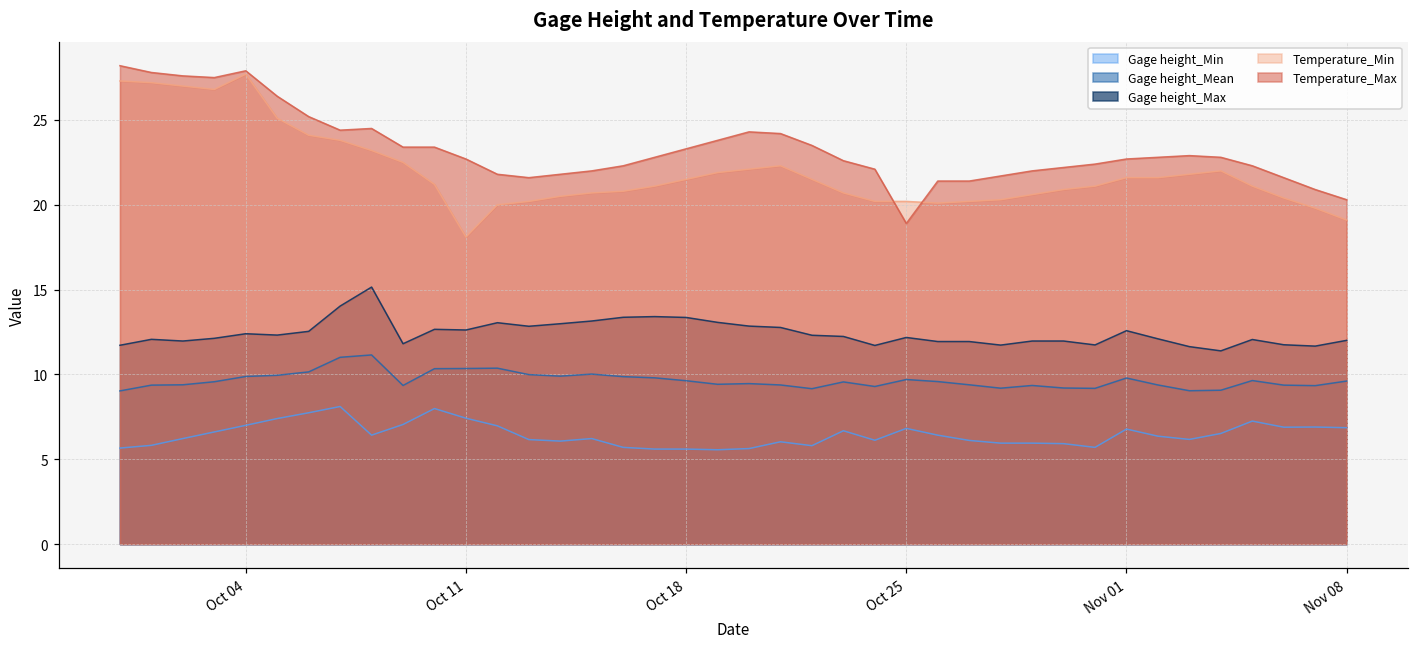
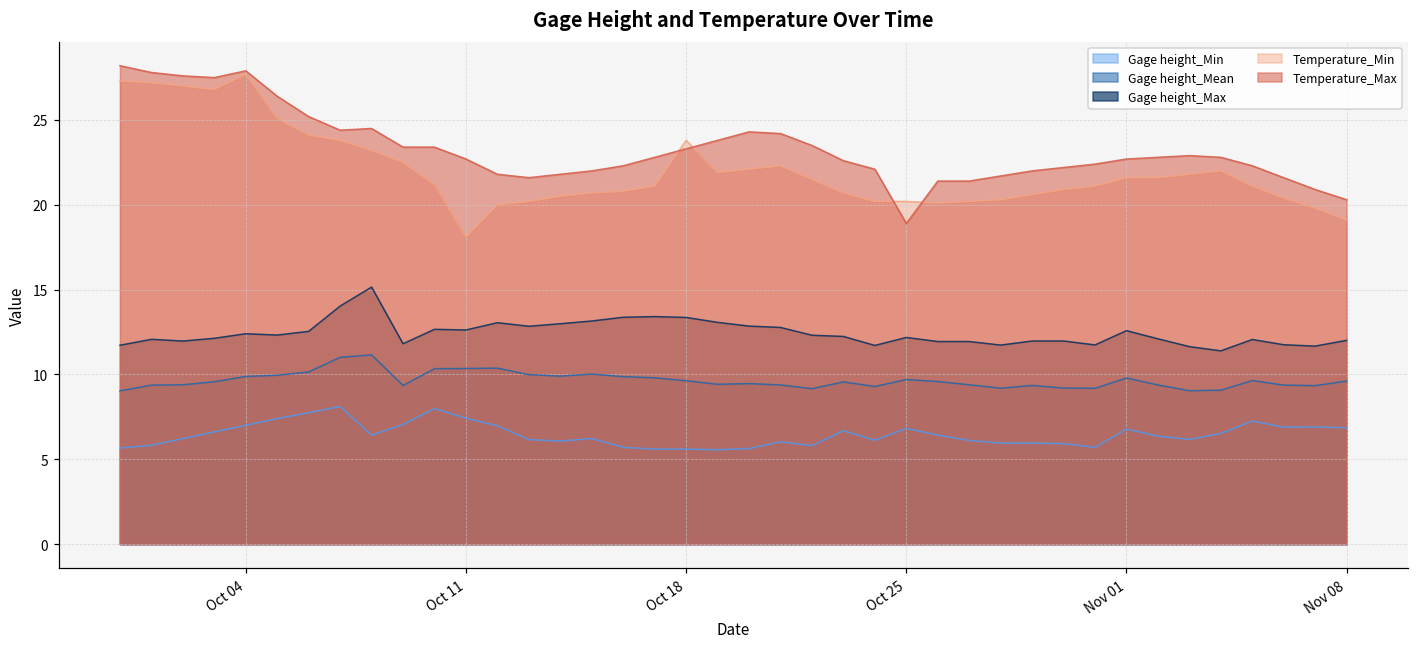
Temperature_Min, Oct 18: 21.5 -> 23.8
